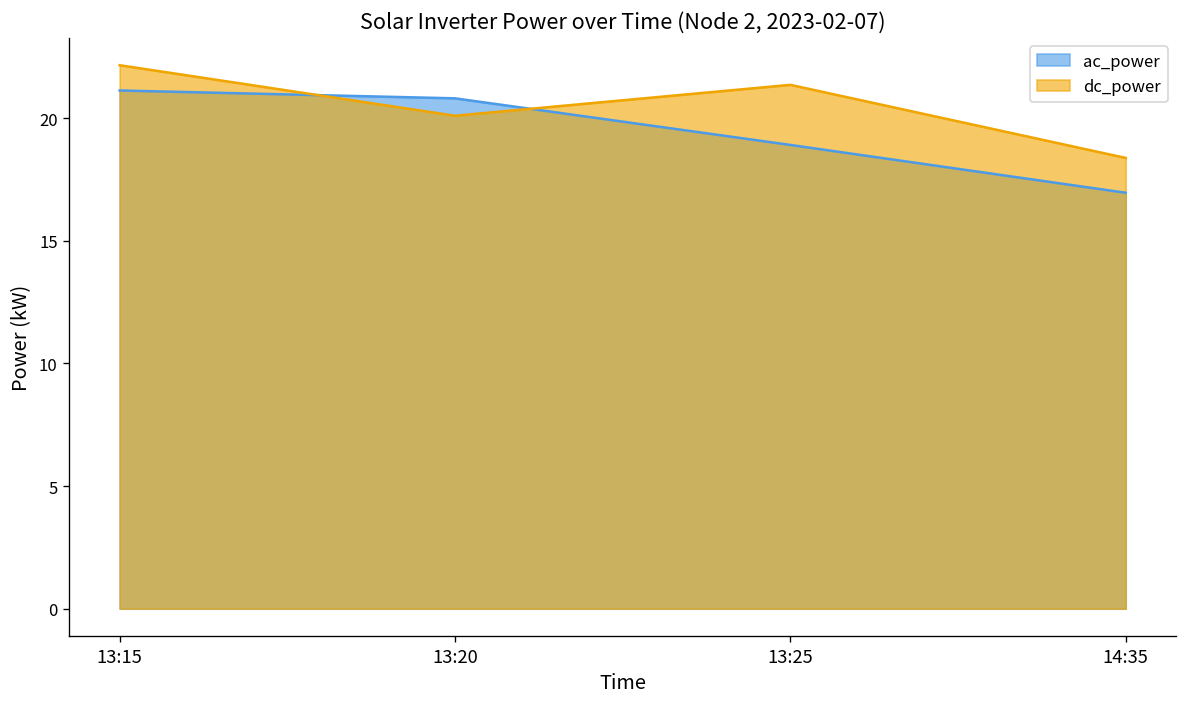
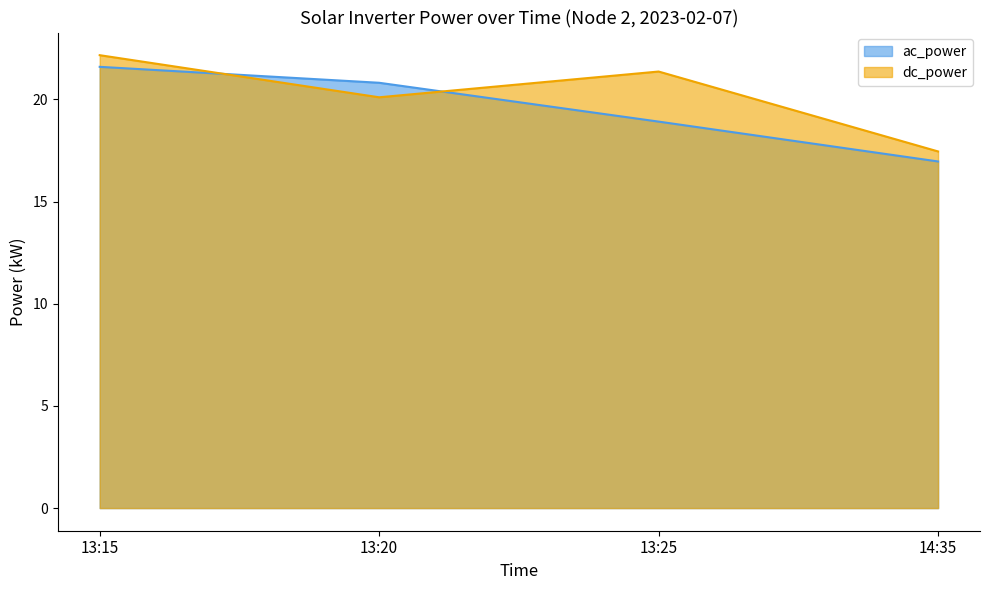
ac_power, 13:15: 21.1 -> 21.6
dc_power, 14:35: 18.4 -> 17.5
